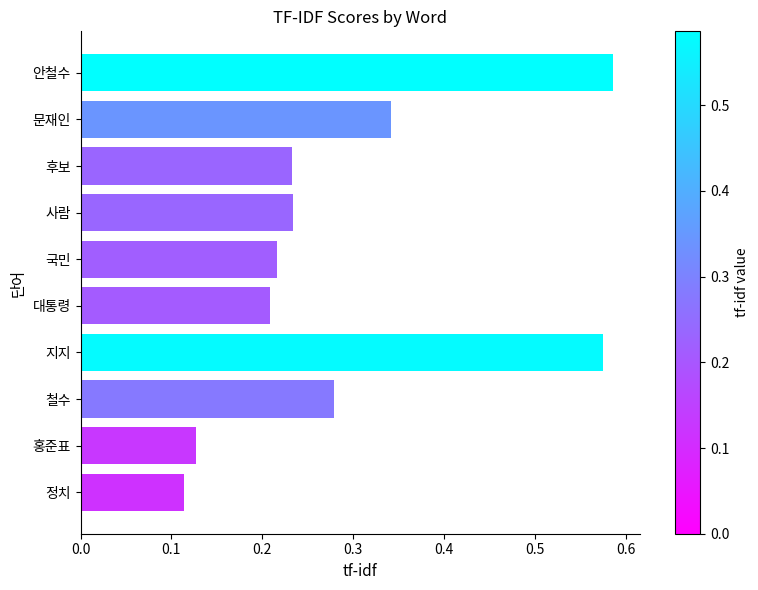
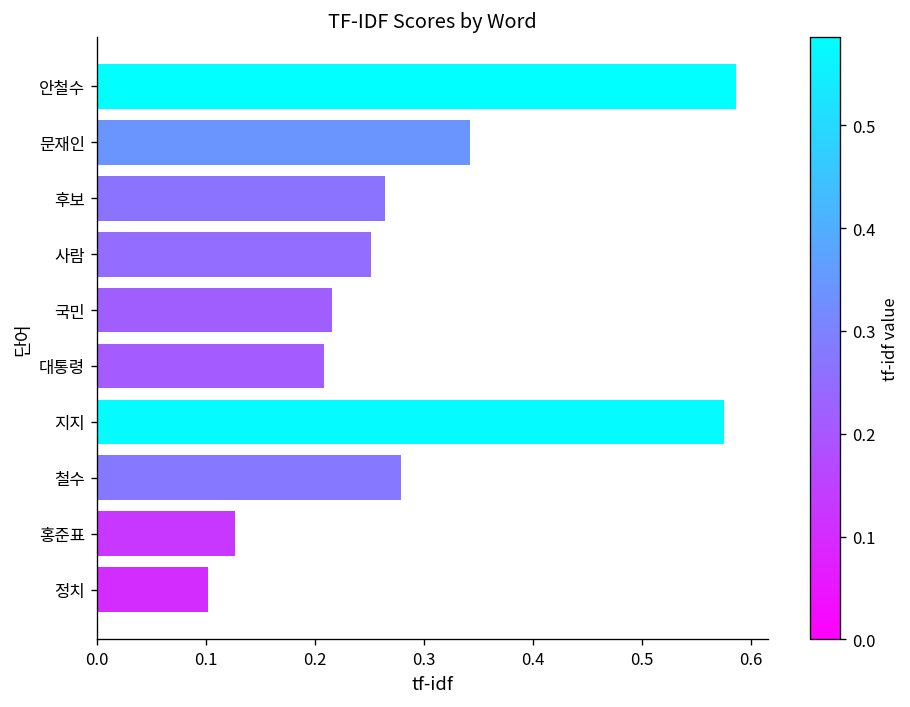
후보: 0.23 -> 0.26
사람: 0.23 -> 0.25
정치: 0.11 -> 0.10
